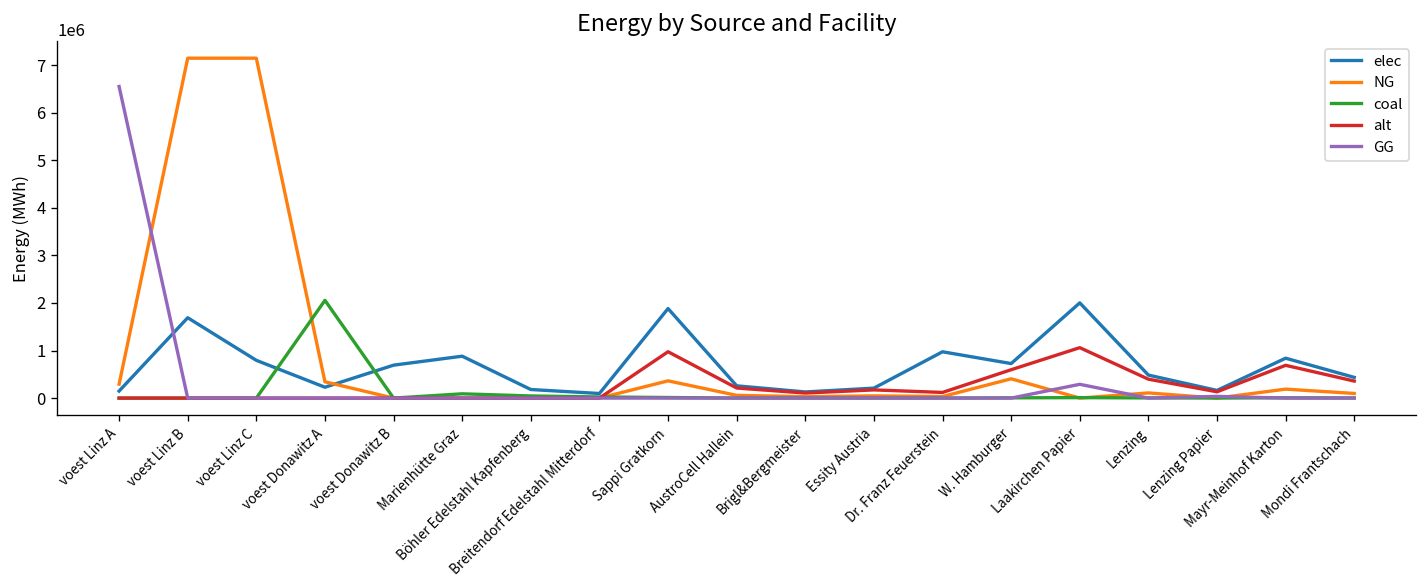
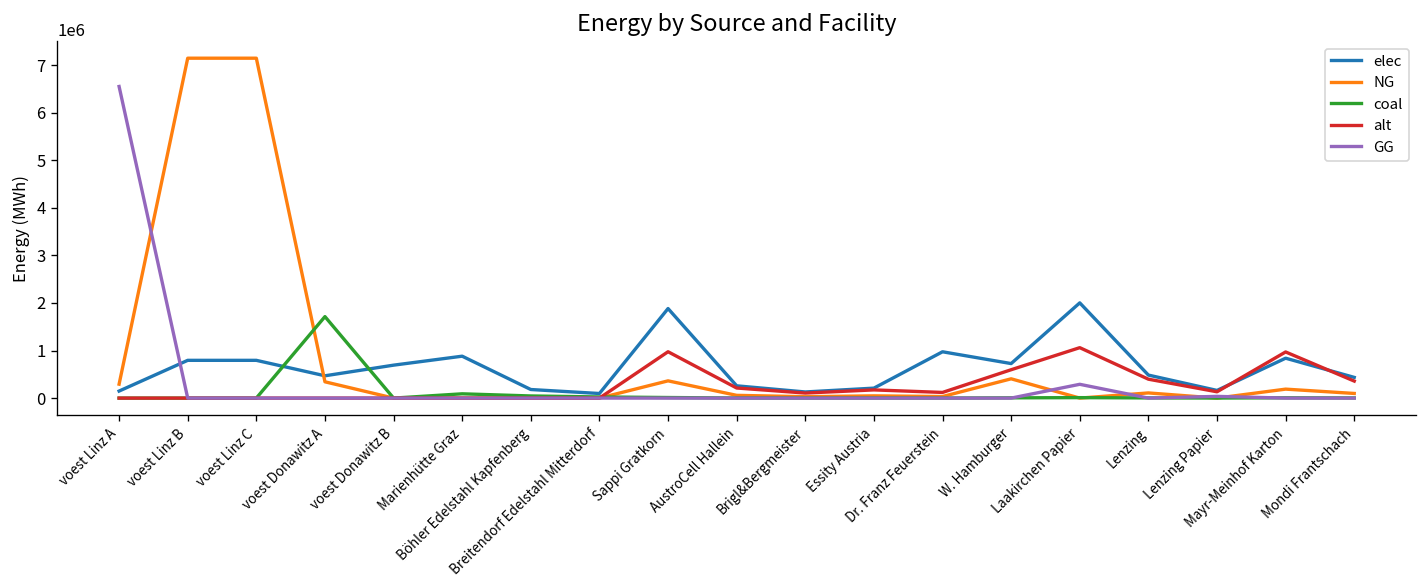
elec, voest Linz B: 1700000 -> 800000
elec, voest Donawitz A: 200000 -> 500000
coal, voest Donawitz A: 2100000 -> 1700000
alt, Mayr-Meinhof Karton: 700000 -> 1000000
